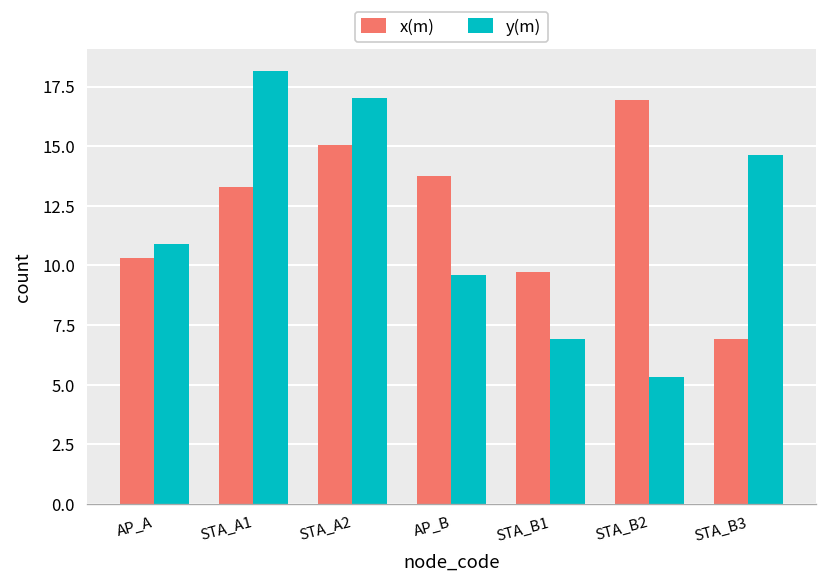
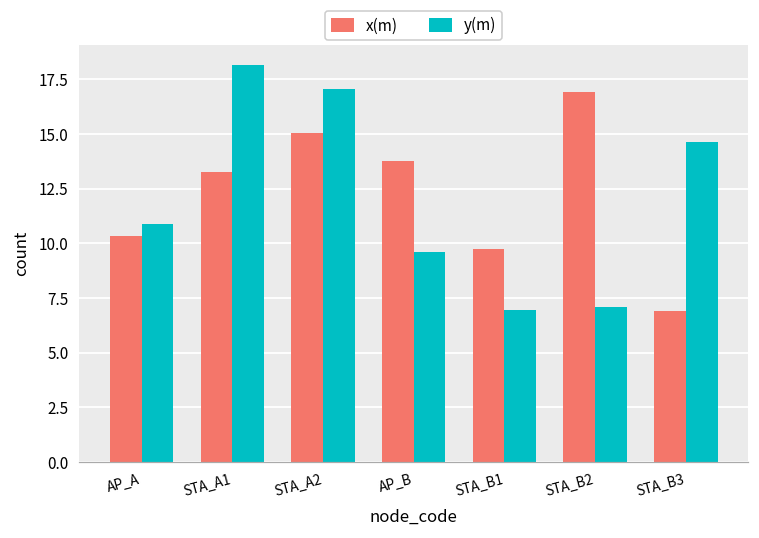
y(m), STA_B2: 5.3 -> 7.1
